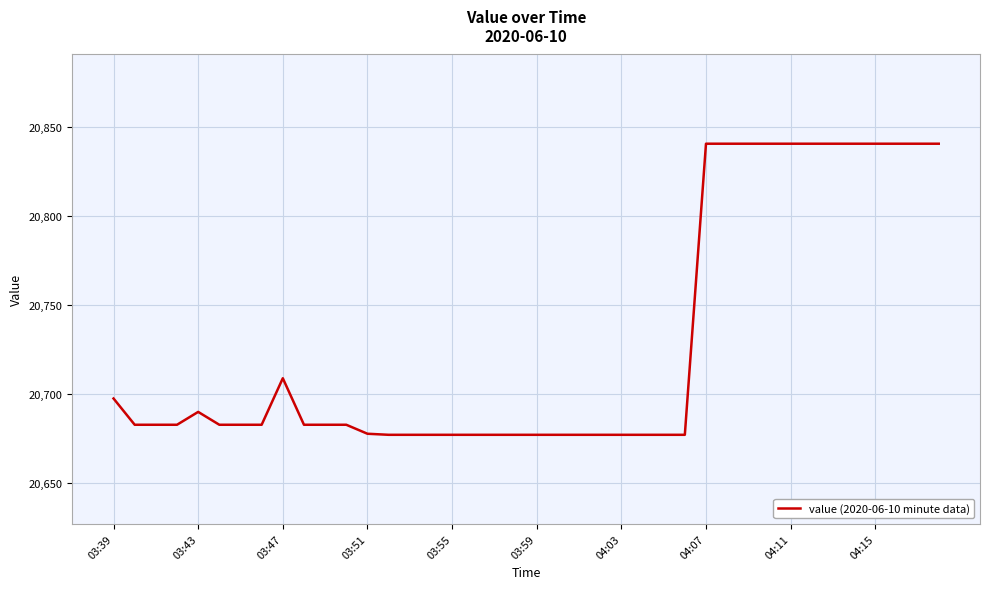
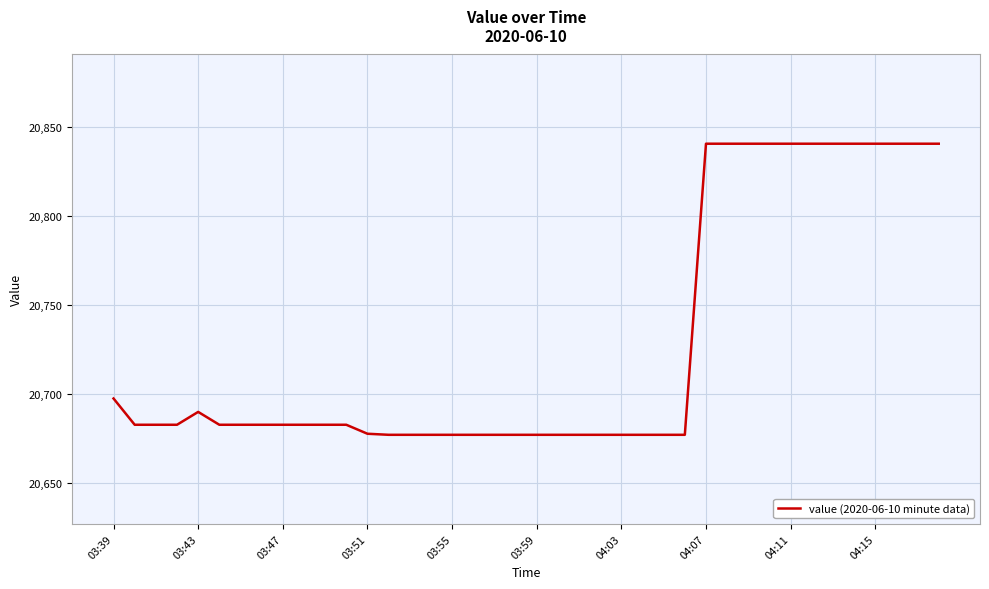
03:47: 20,709 -> 20,683
